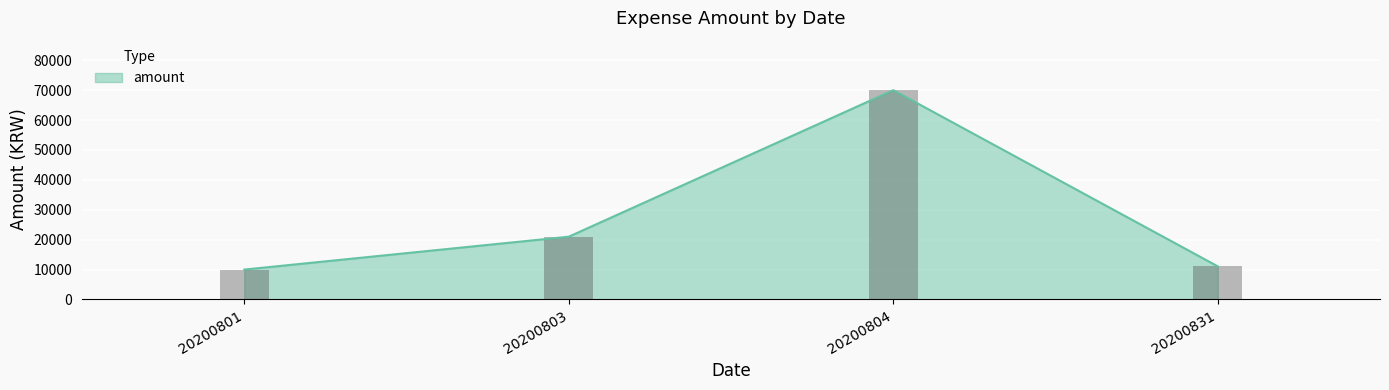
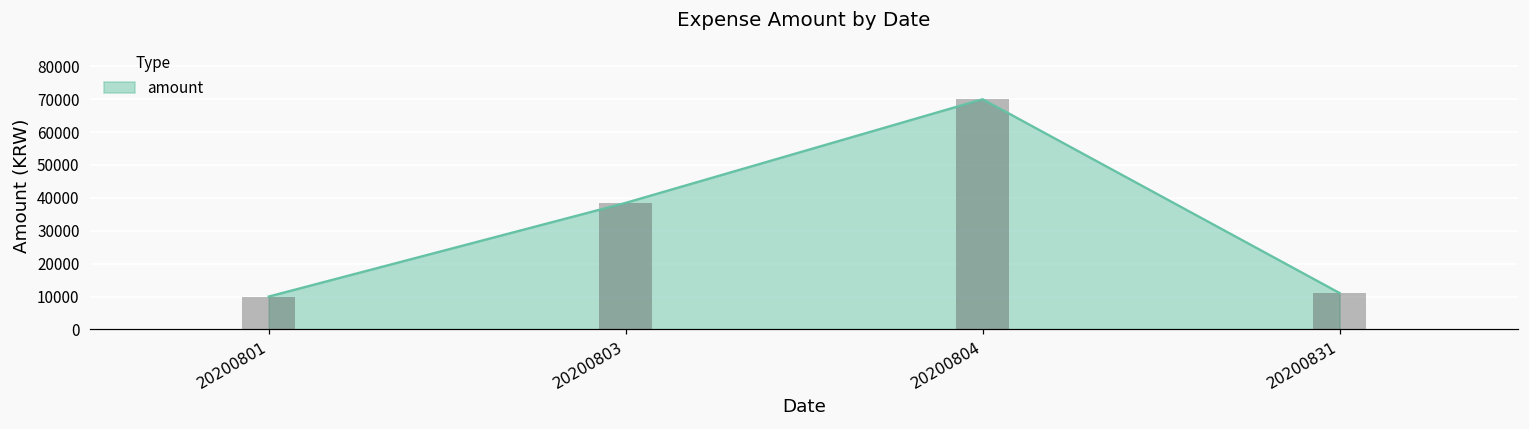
20200803: 21000 -> 38000
